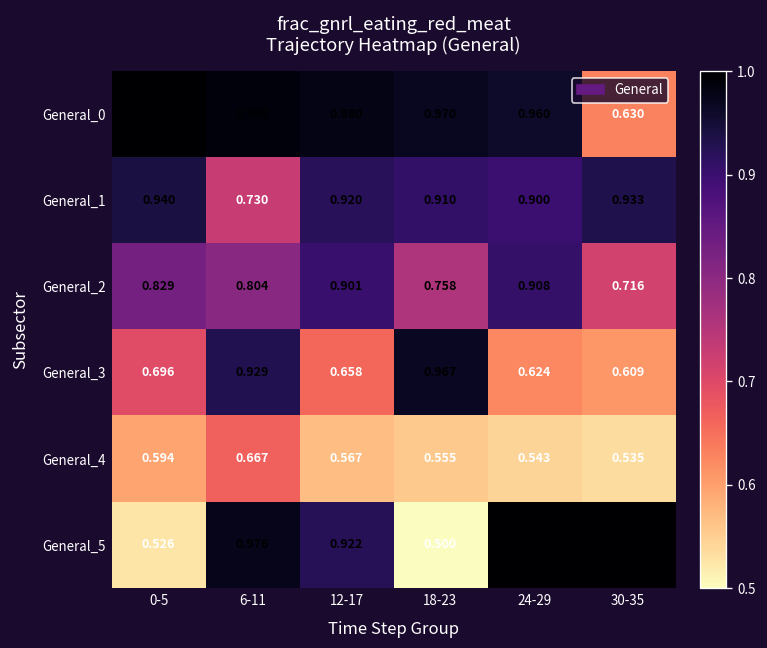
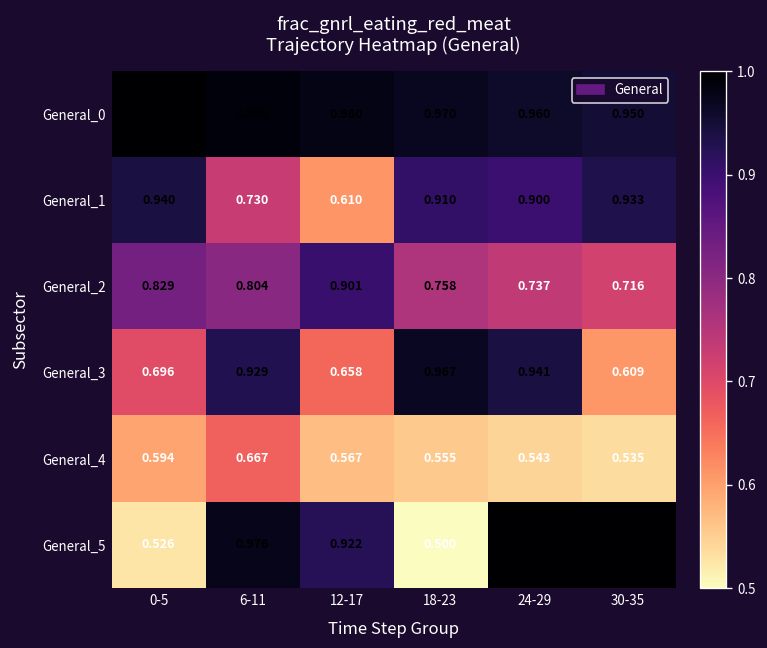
General_0, 30-35: 0.630 -> 0.950
General_1, 12-17: 0.920 -> 0.610
General_2, 24-29: 0.908 -> 0.737
General_3, 24-29: 0.624 -> 0.941
